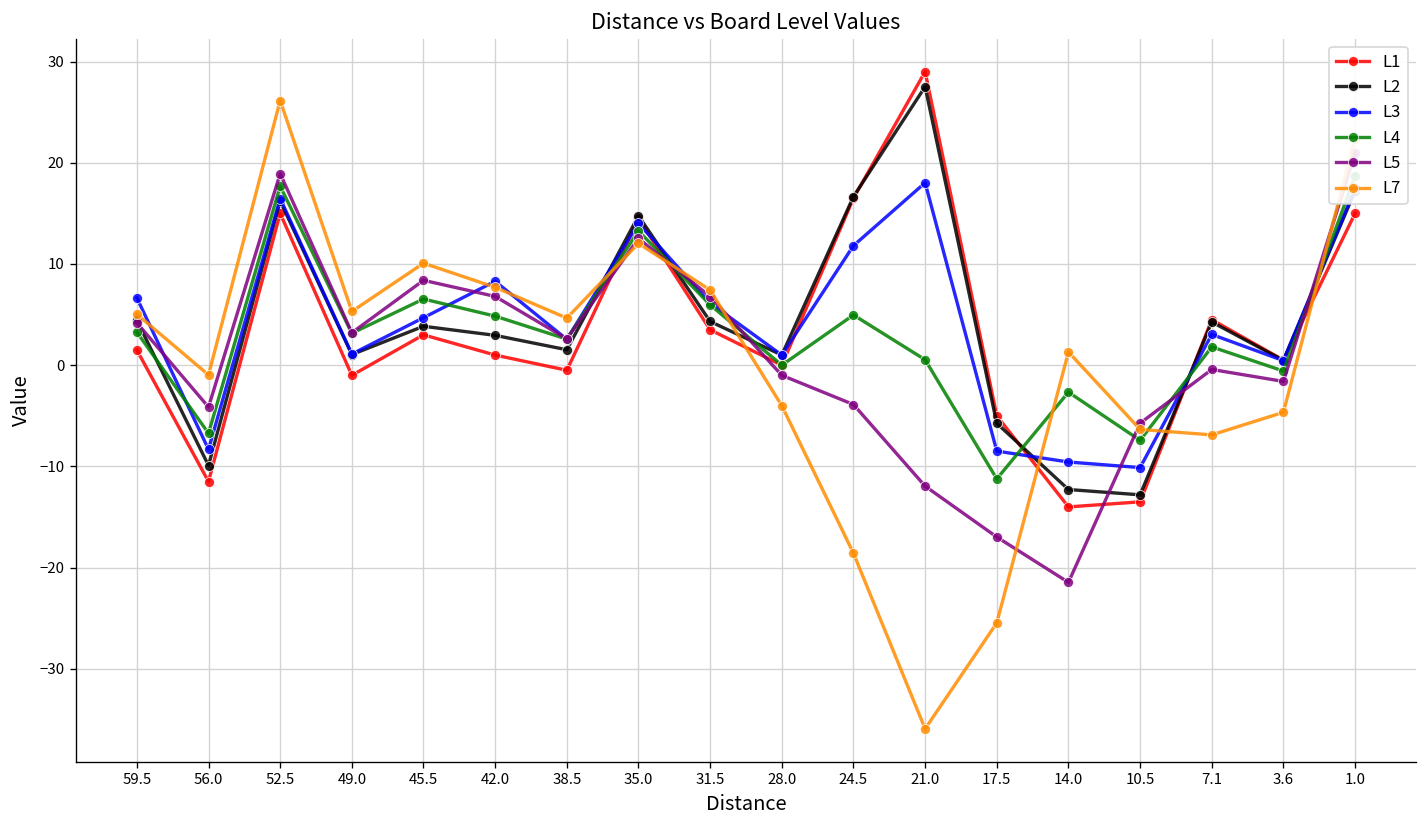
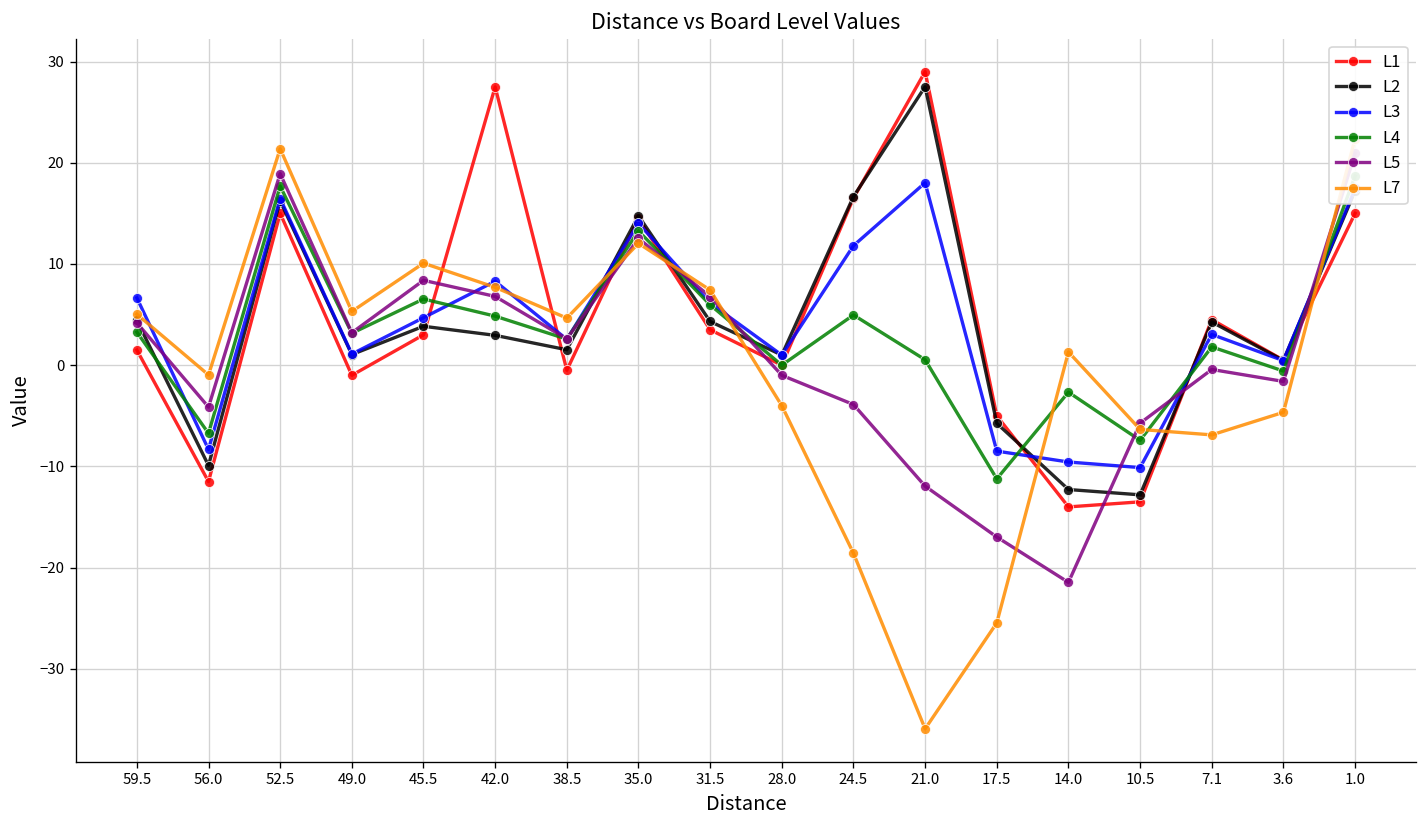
L7, 52.5: 26 -> 21
L1, 42.0: 1 -> 28
